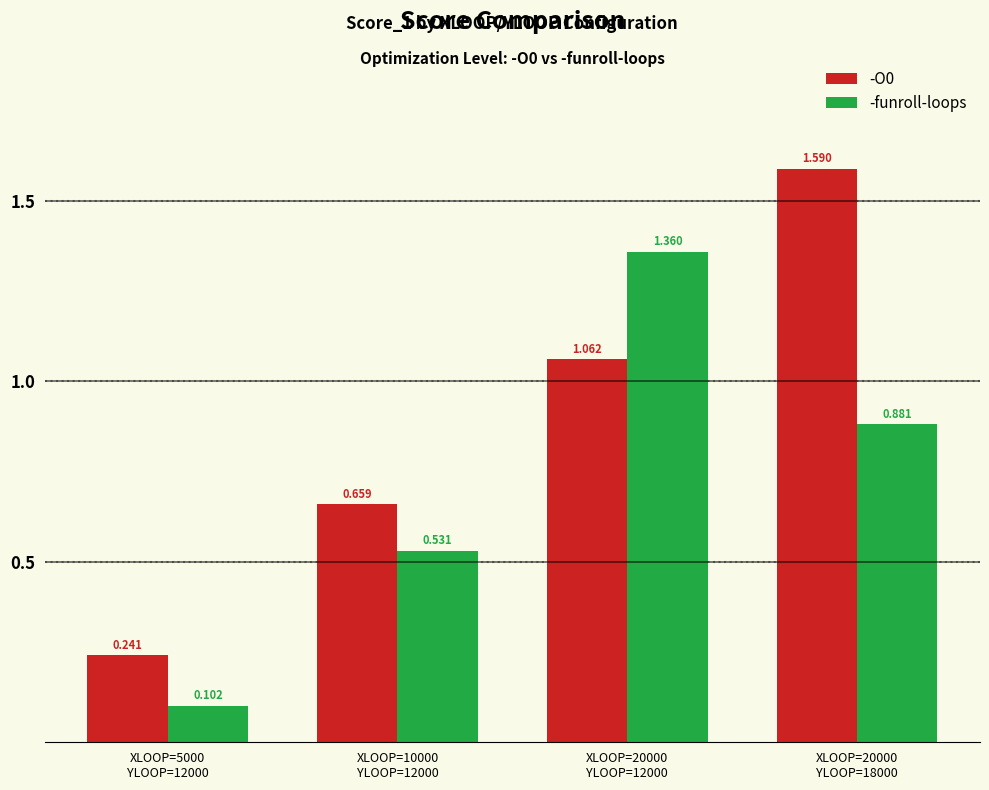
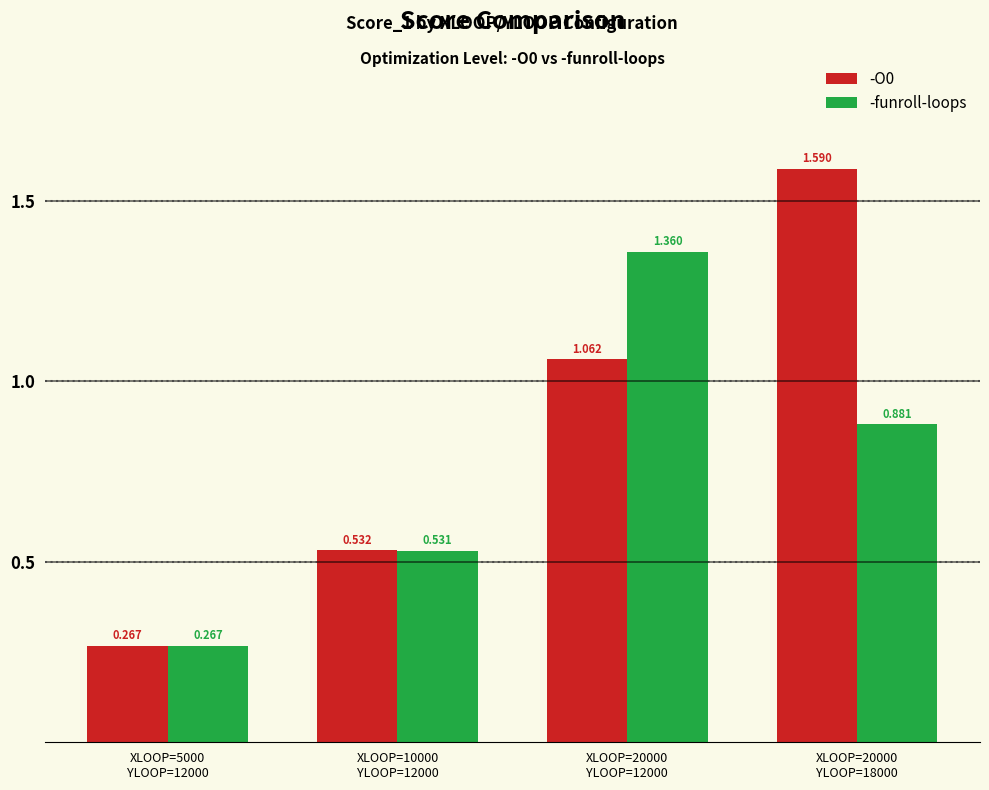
-O0, XLOOP=5000 YLOOP=12000: 0.241 -> 0.267
-funroll-loops, XLOOP=5000 YLOOP=12000: 0.102 -> 0.267
-O0, XLOOP=10000 YLOOP=12000: 0.659 -> 0.532
